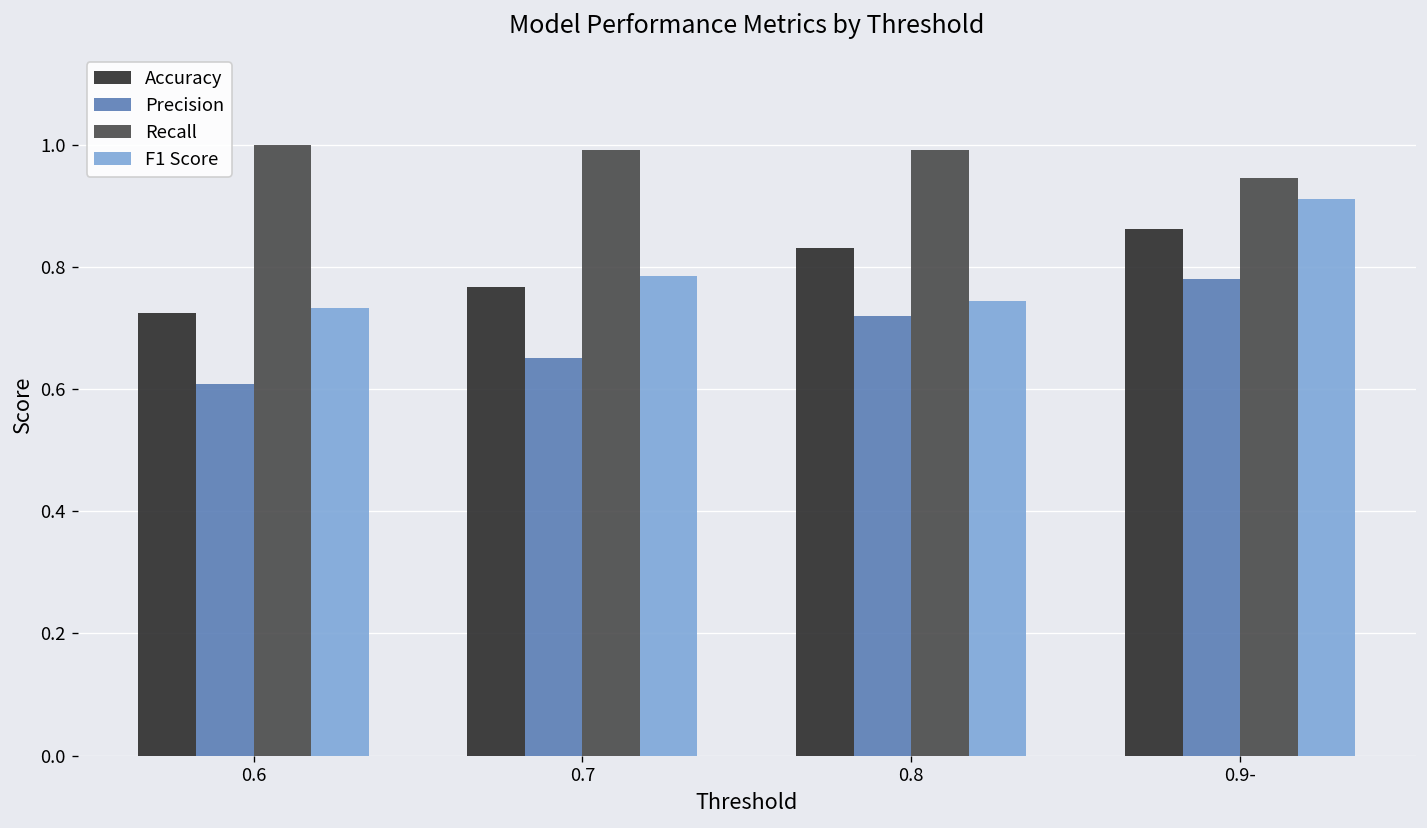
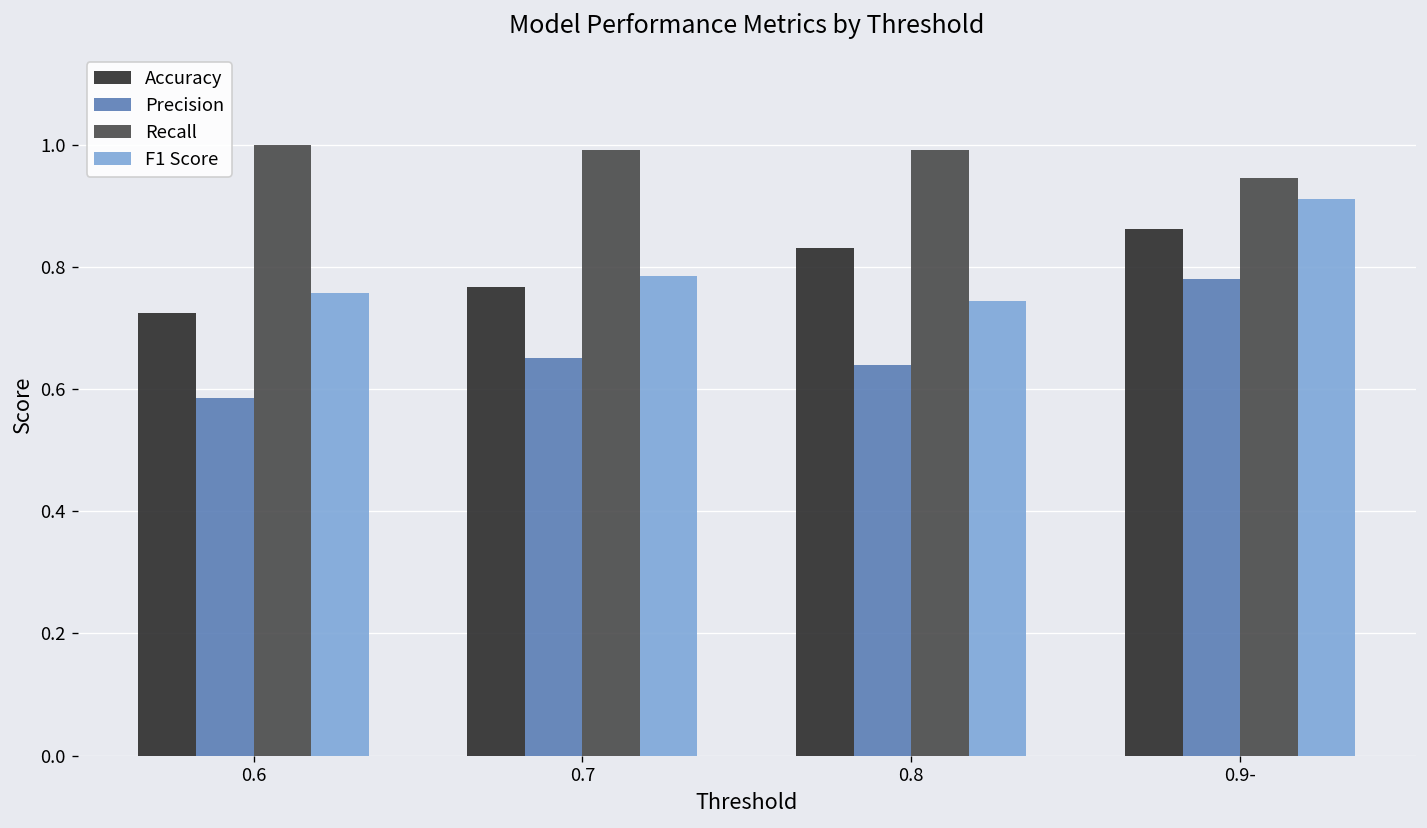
Precision, 0.6: 0.61 -> 0.59
F1 Score, 0.6: 0.73 -> 0.76
Precision, 0.8: 0.72 -> 0.64
